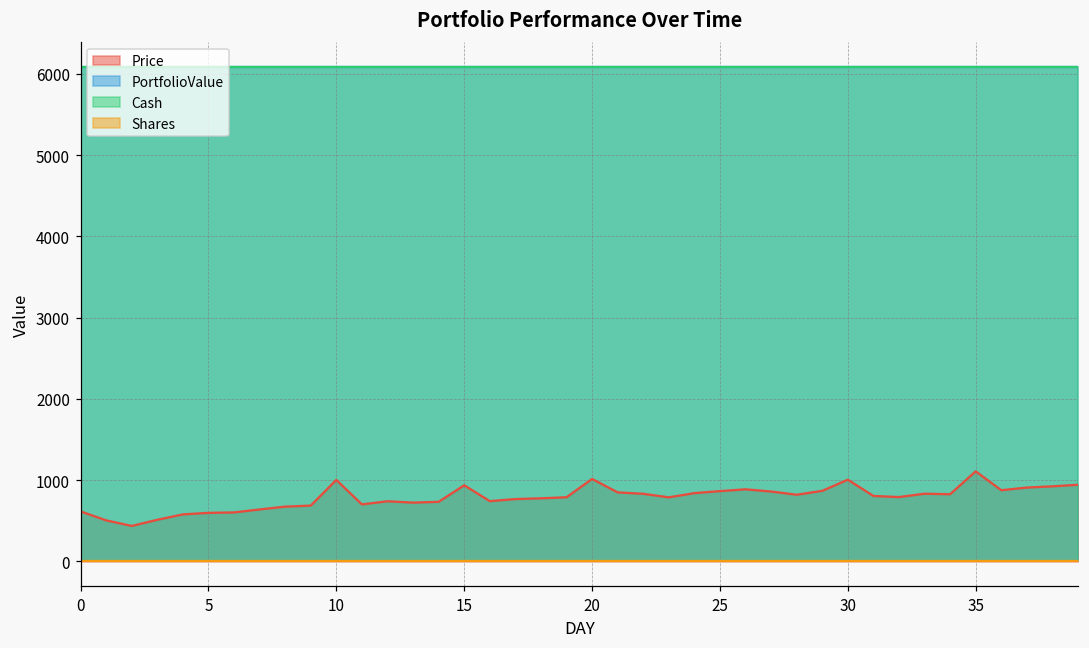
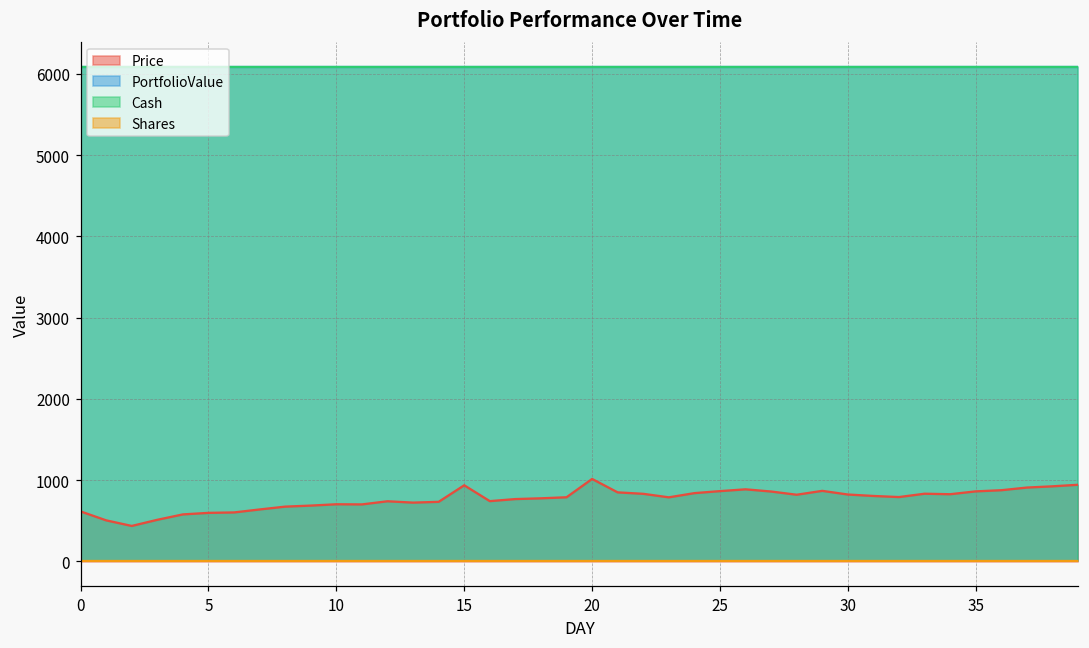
Price, 10: 1000 -> 700
Price, 30: 1000 -> 800
Price, 35: 1100 -> 900
